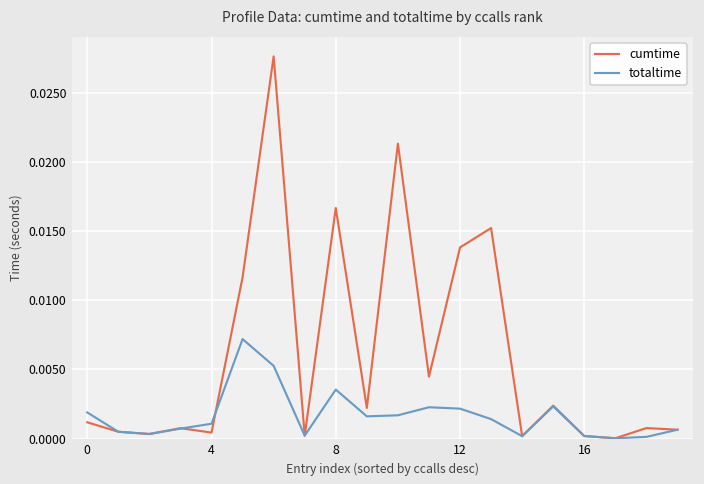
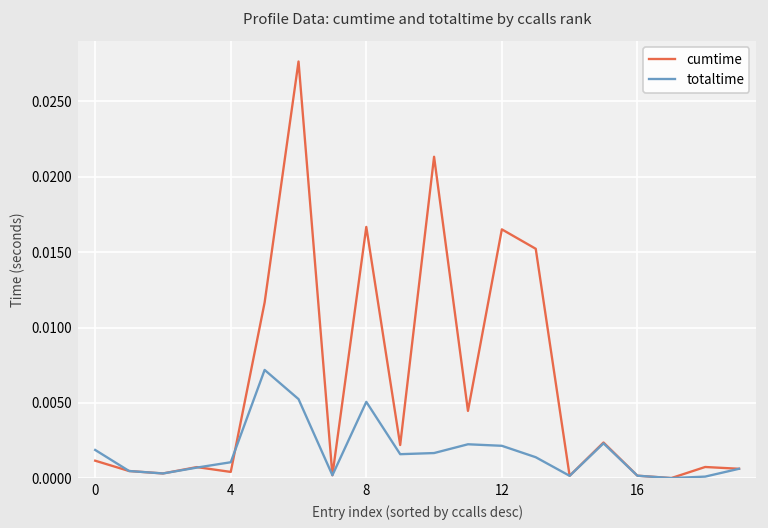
totaltime, 8: 0.0035 -> 0.0051
cumtime, 12: 0.0138 -> 0.0165
